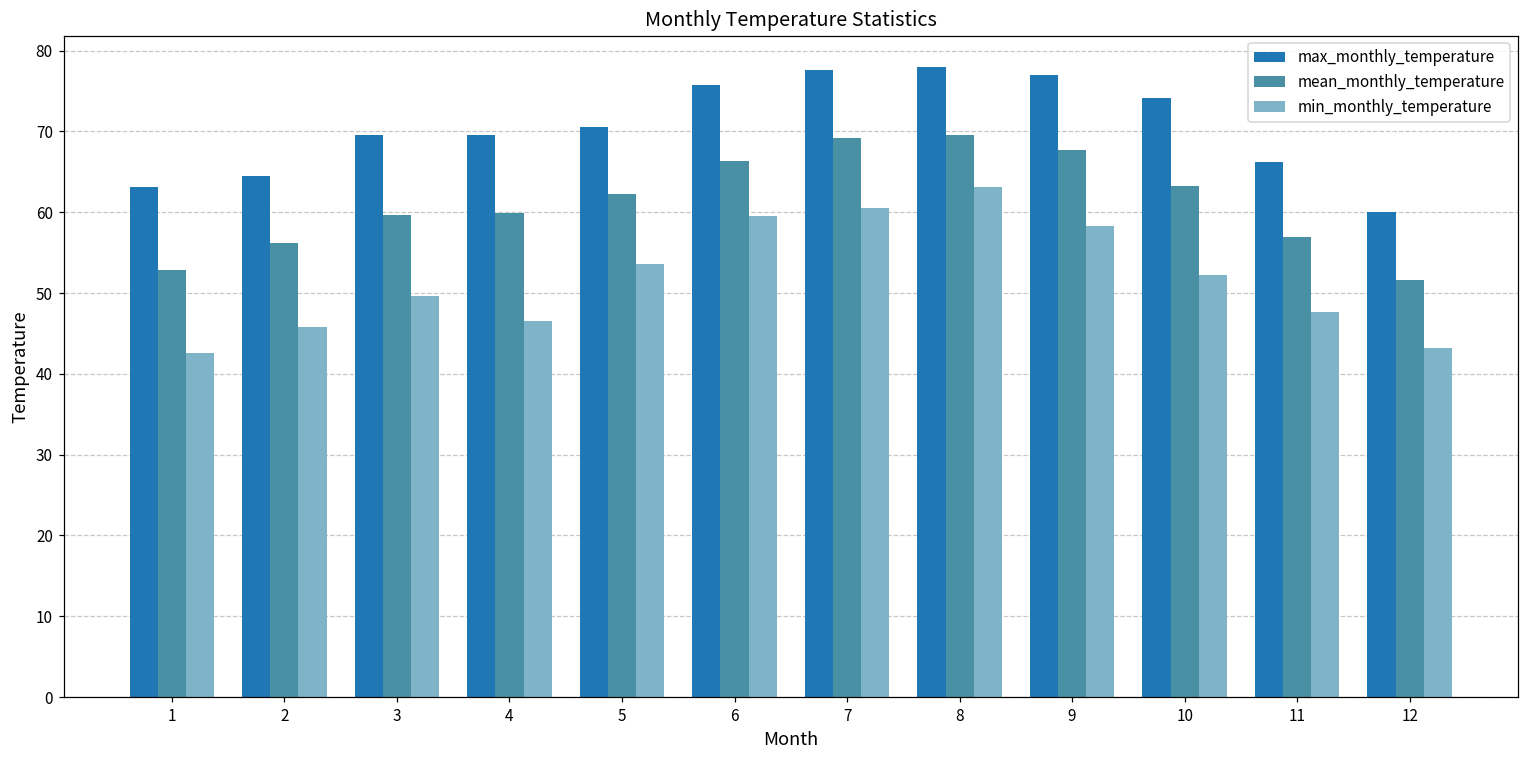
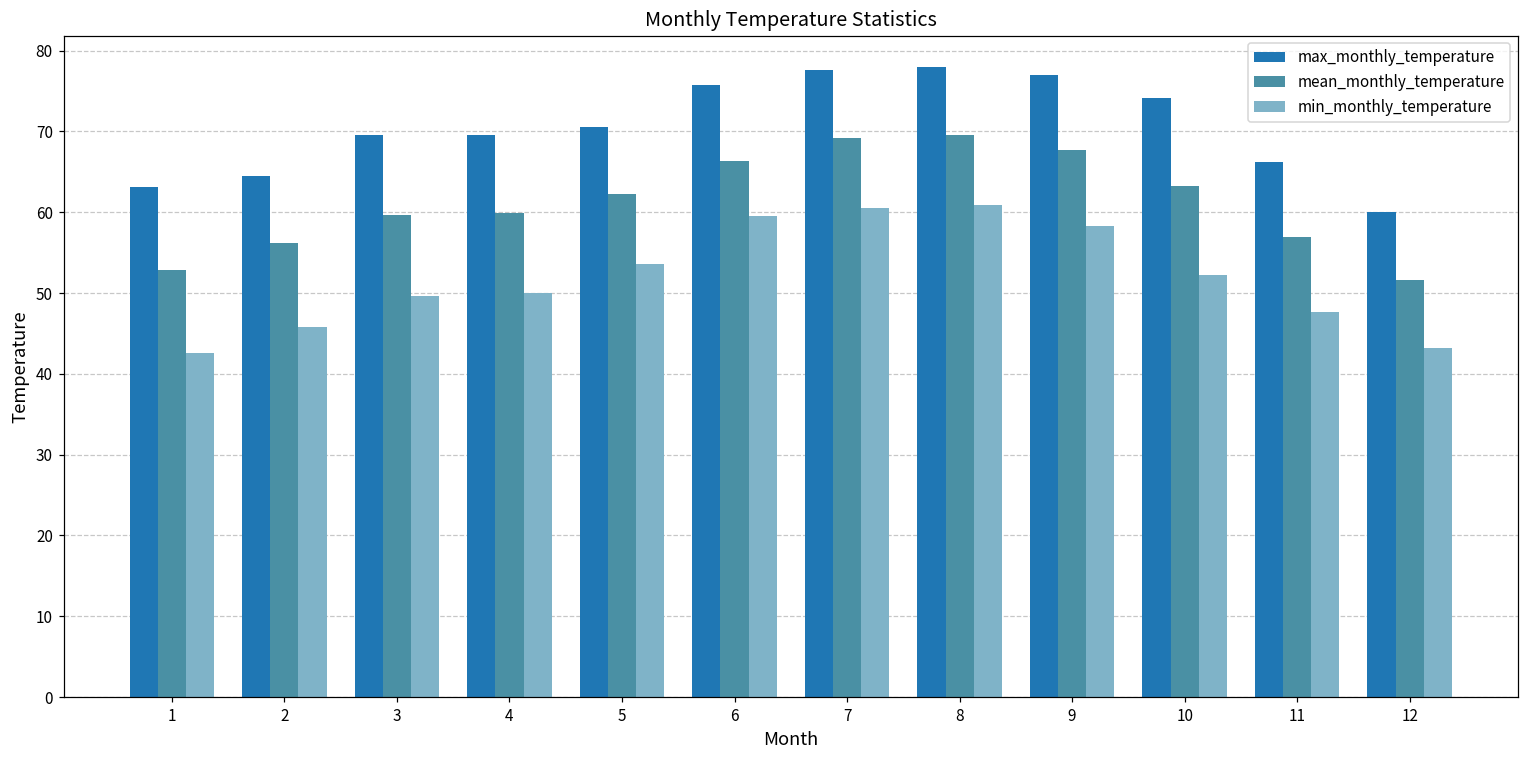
min_monthly_temperature, 4: 47 -> 50
min_monthly_temperature, 8: 63 -> 61
